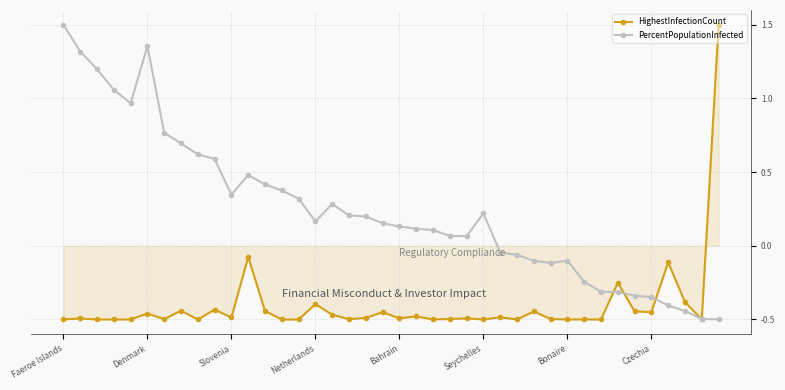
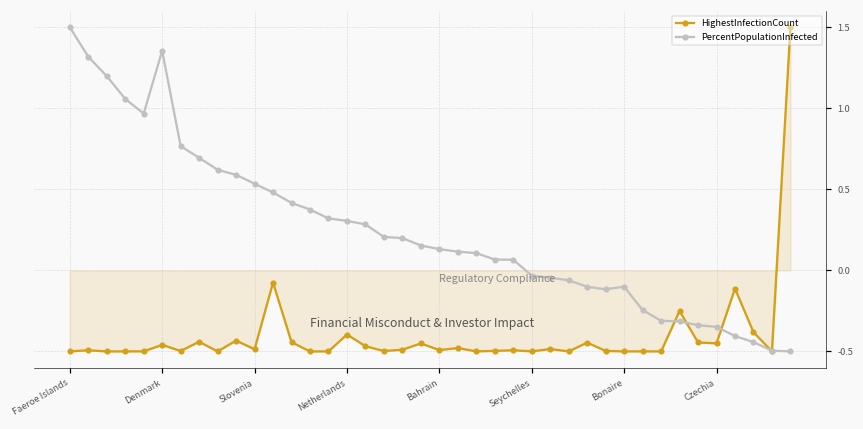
PercentPopulationInfected, Slovenia: 0.35 -> 0.53
PercentPopulationInfected, Netherlands: 0.17 -> 0.31
PercentPopulationInfected, Seychelles: 0.22 -> -0.03
